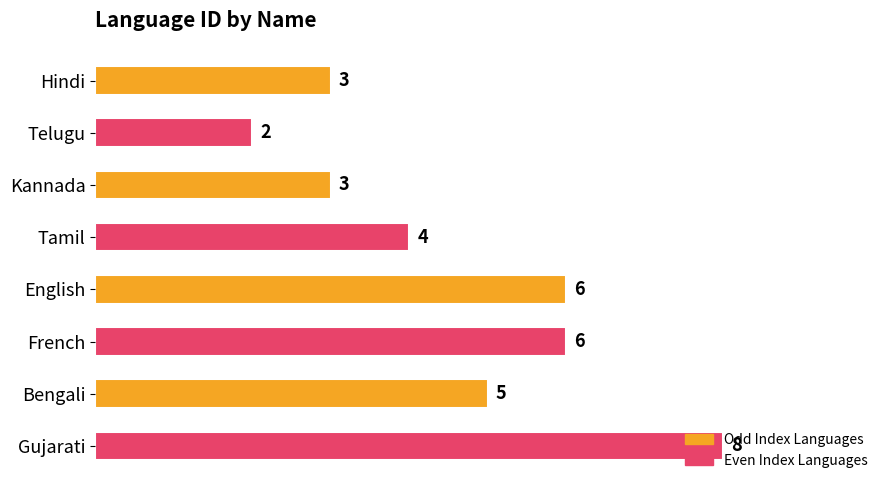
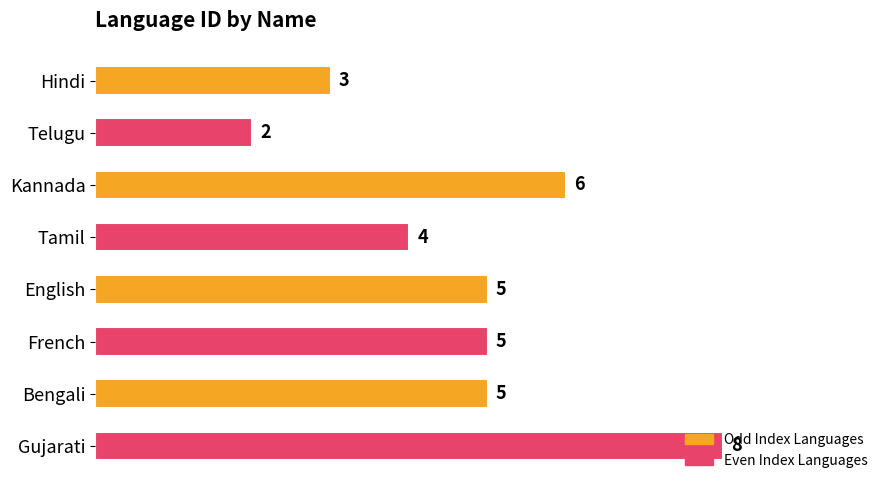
Kannada: 3 -> 6
English: 6 -> 5
French: 6 -> 5
